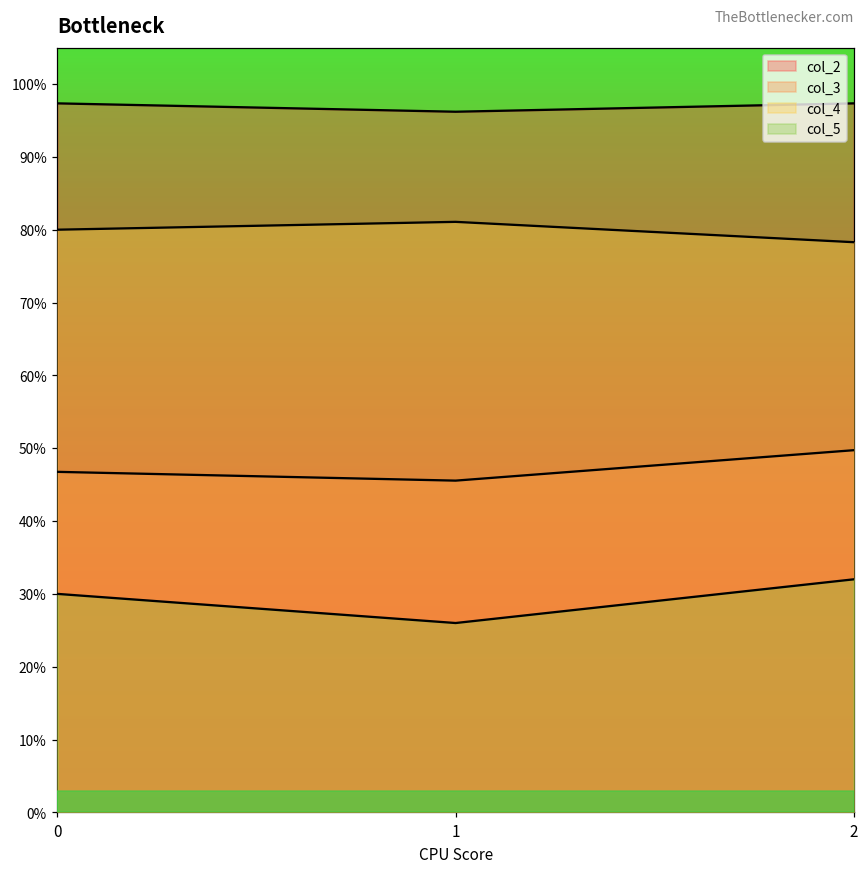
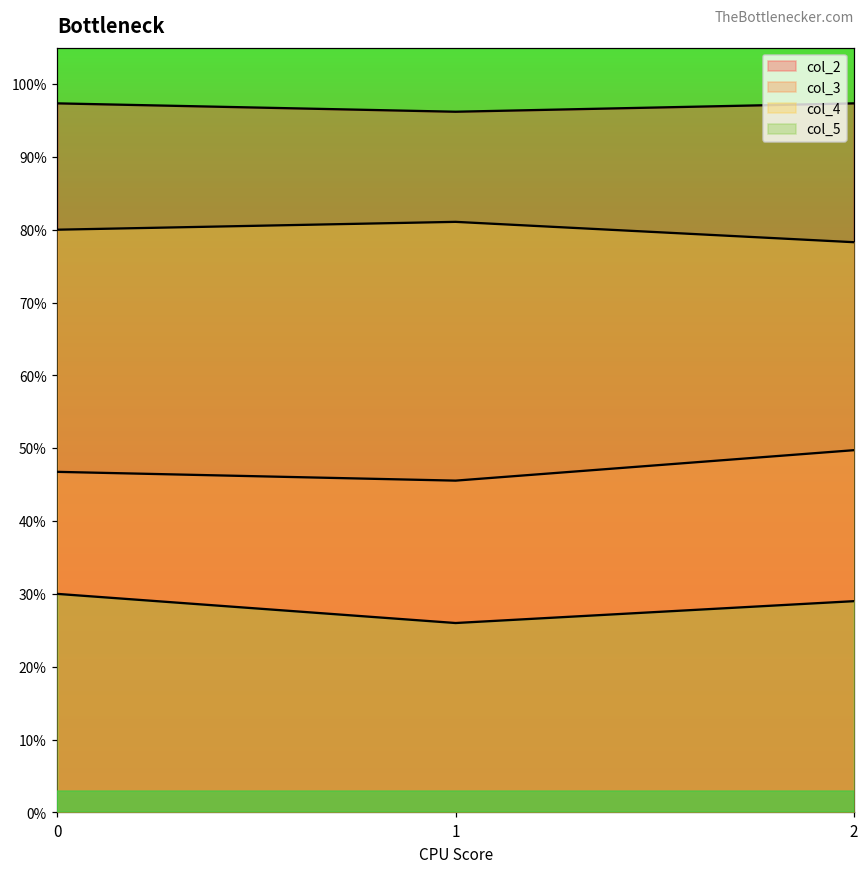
col_5, 2: 32% -> 29%
